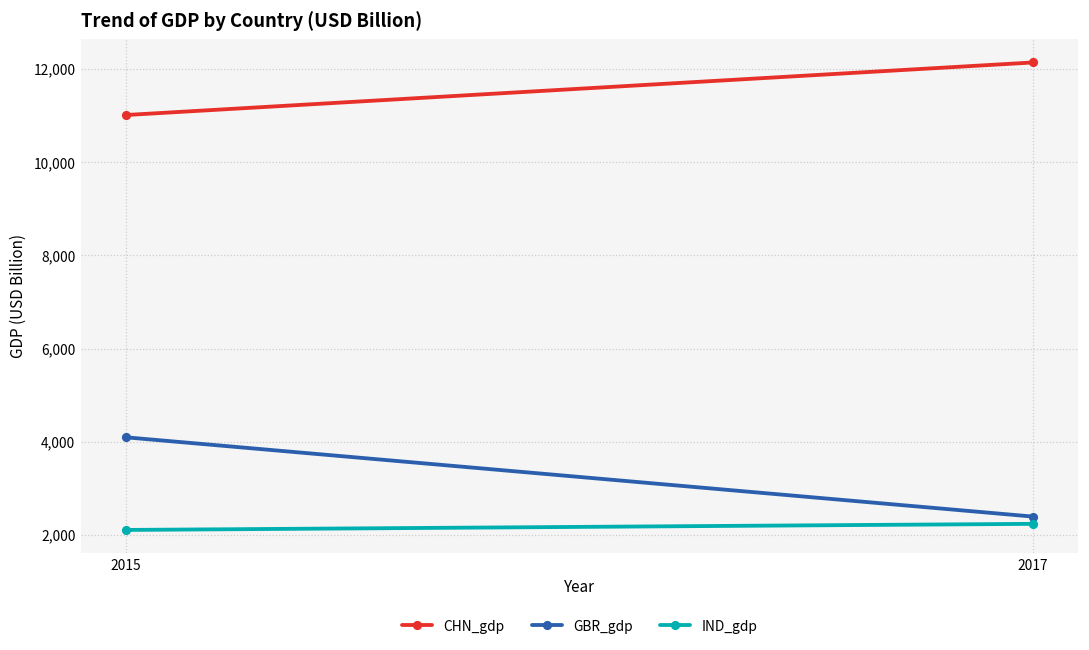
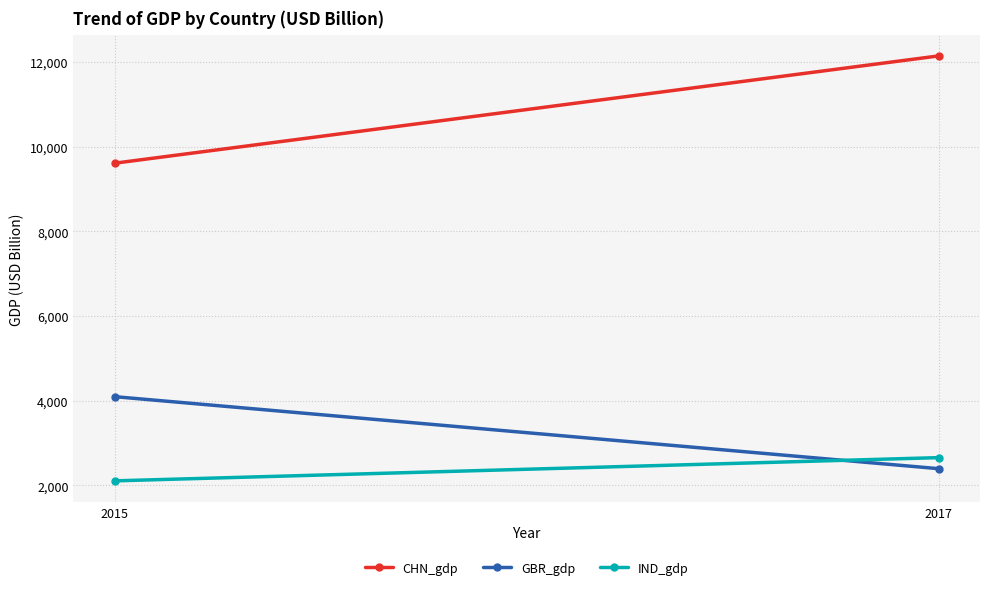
CHN_gdp, 2015: 11,000 -> 9,600
IND_gdp, 2017: 2,200 -> 2,700
